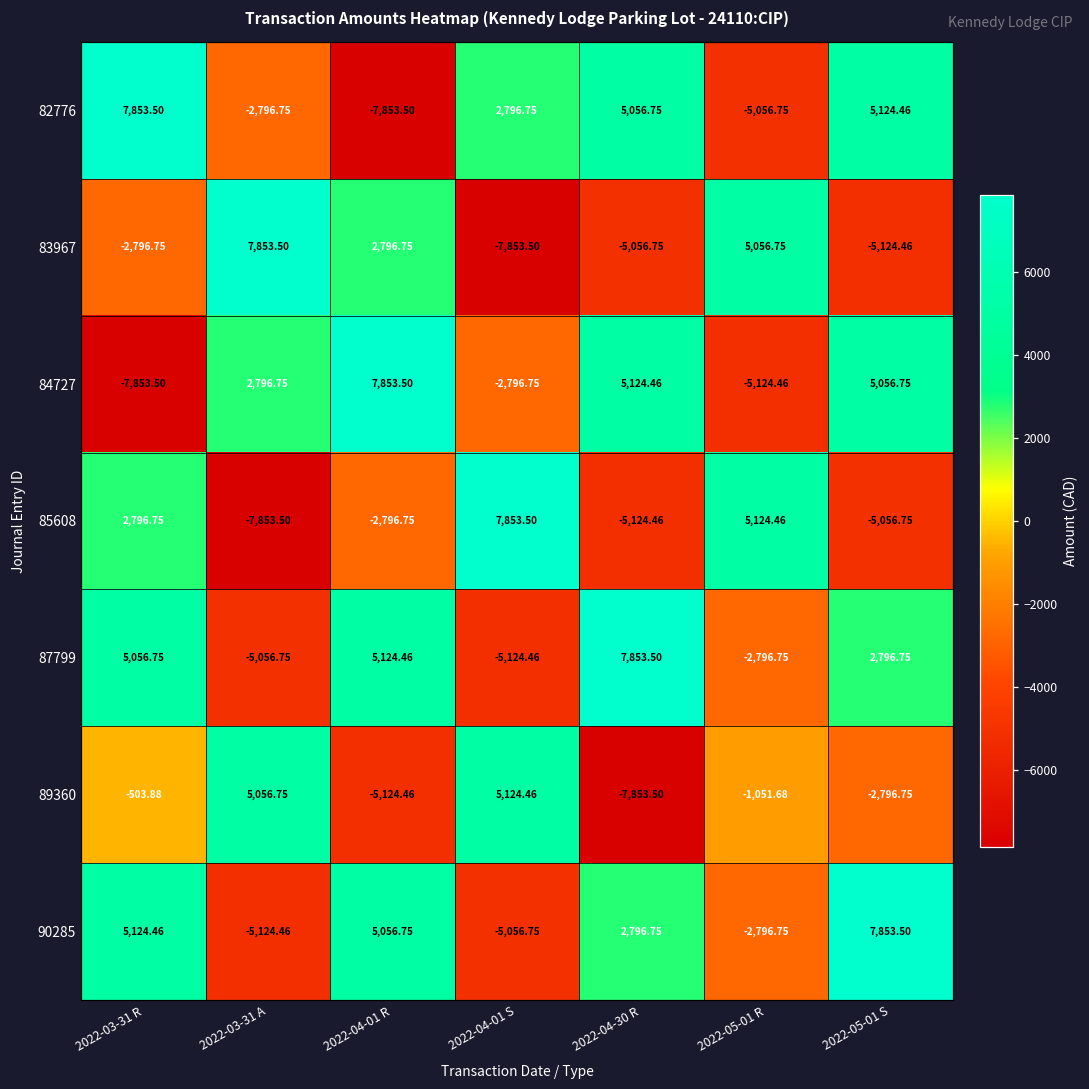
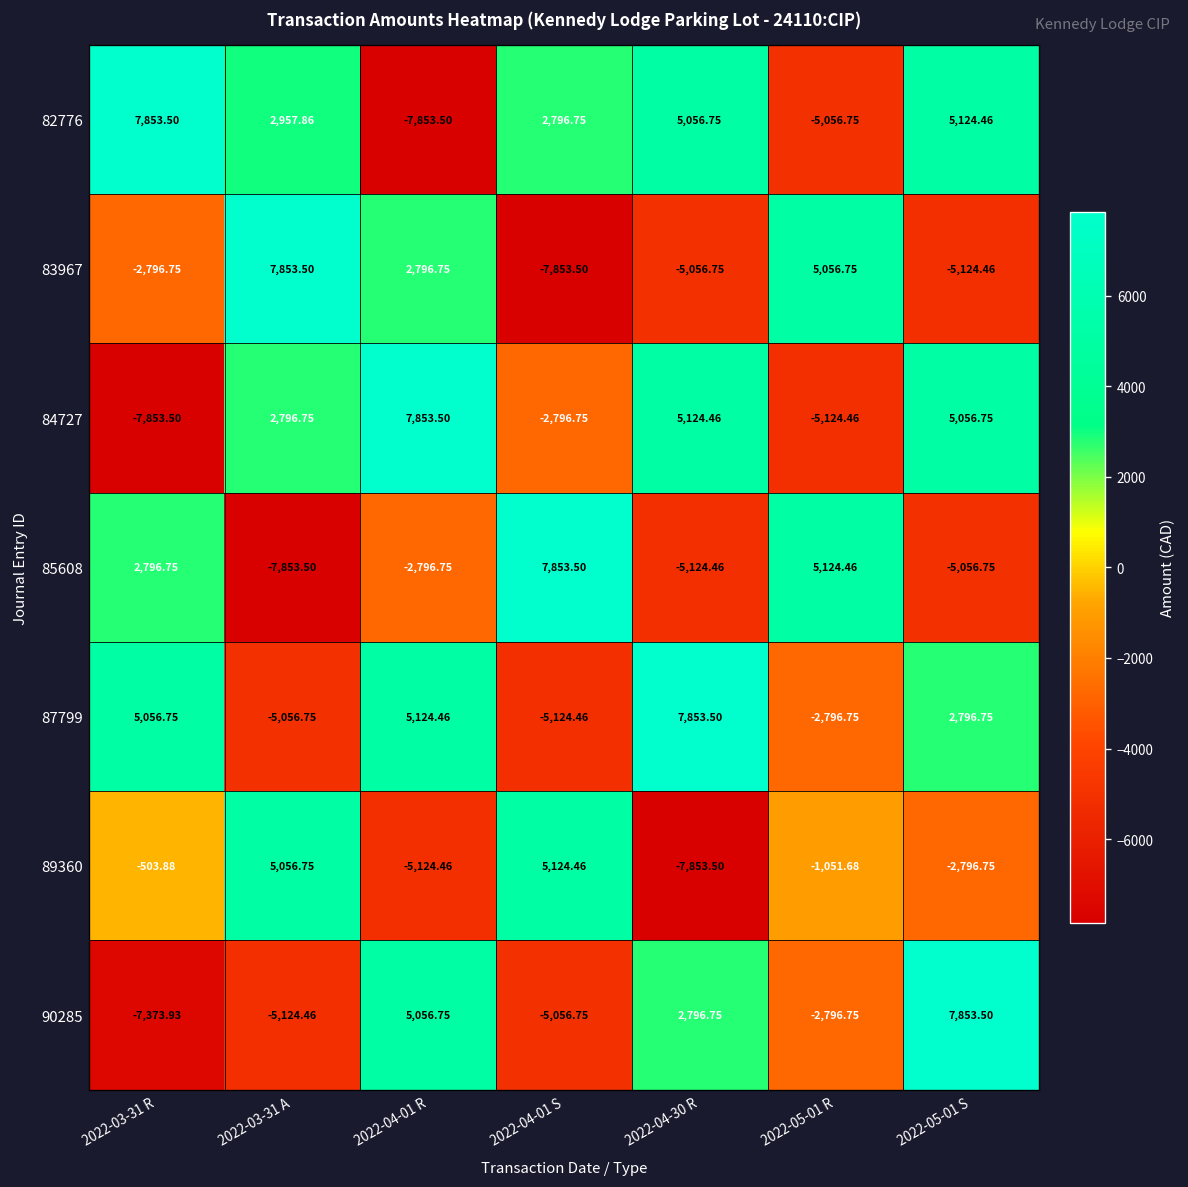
82776, 2022-03-31 A: -2,796.75 -> 2,957.86
90285, 2022-03-31 R: 5,124.46 -> -7,373.93
